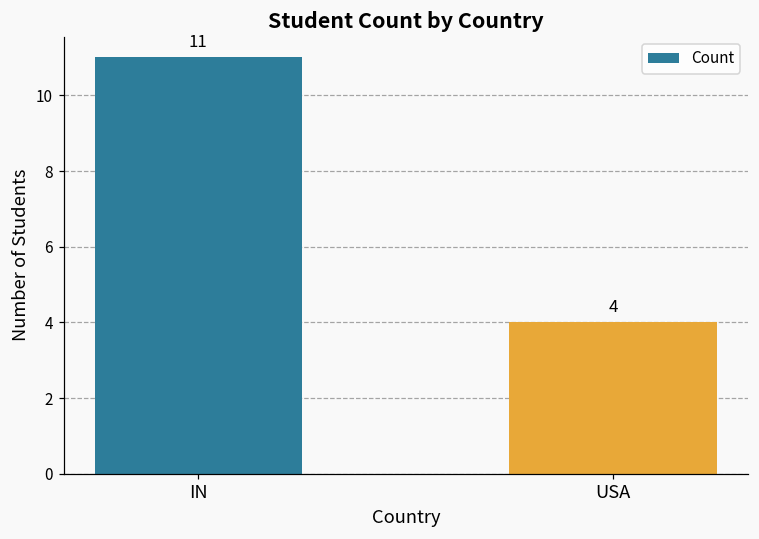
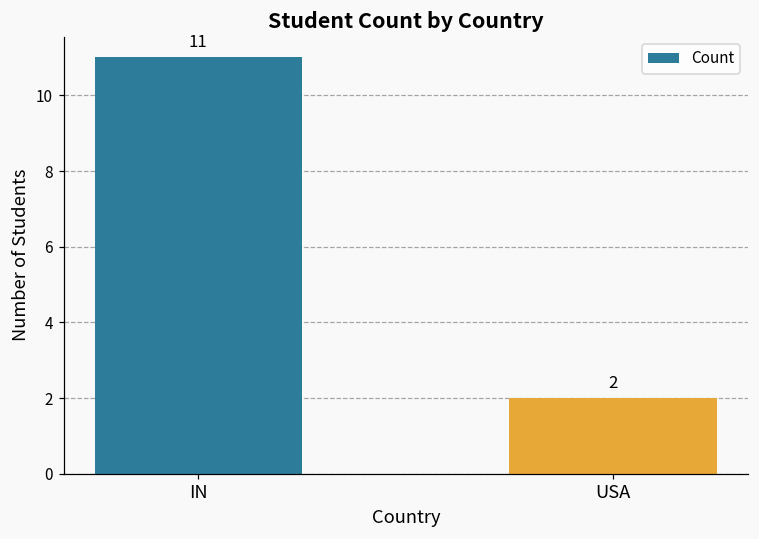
USA: 4 -> 2
